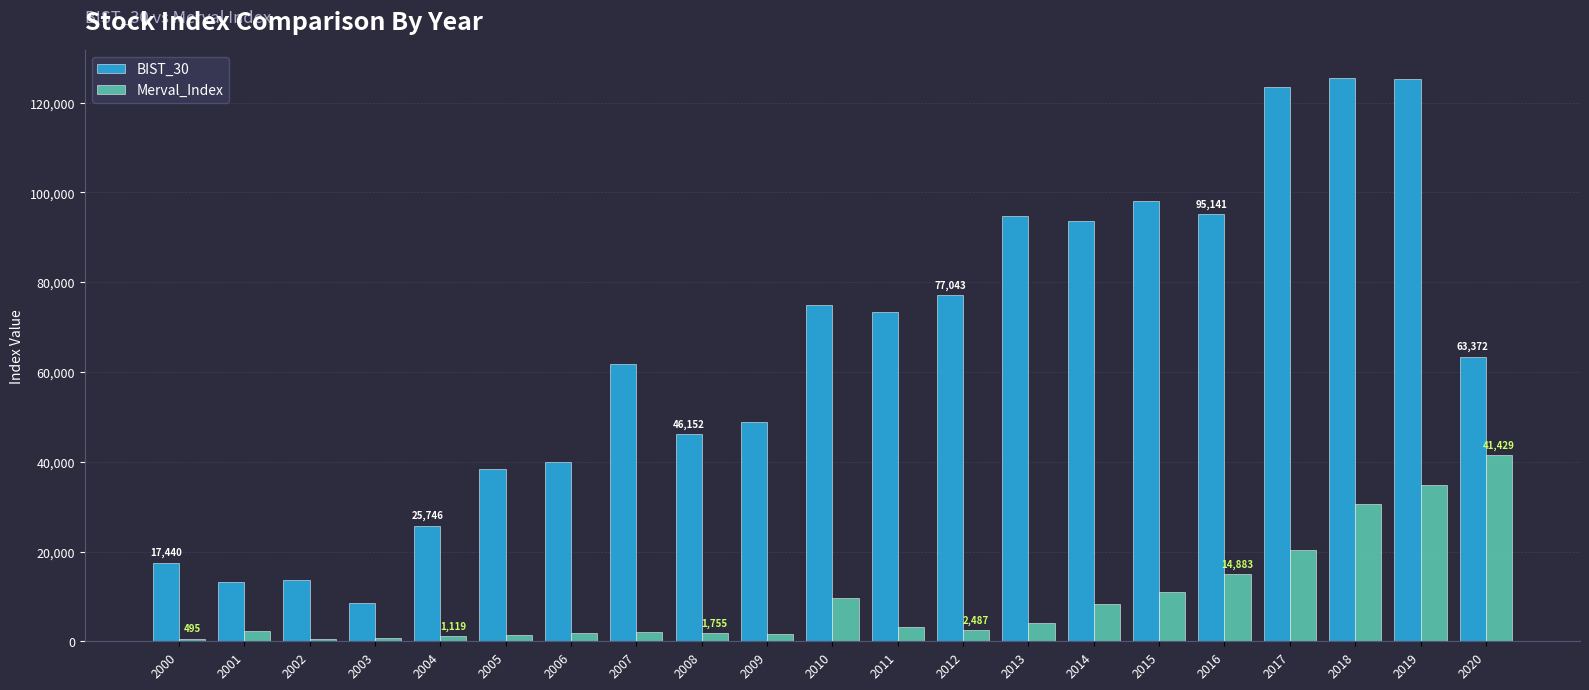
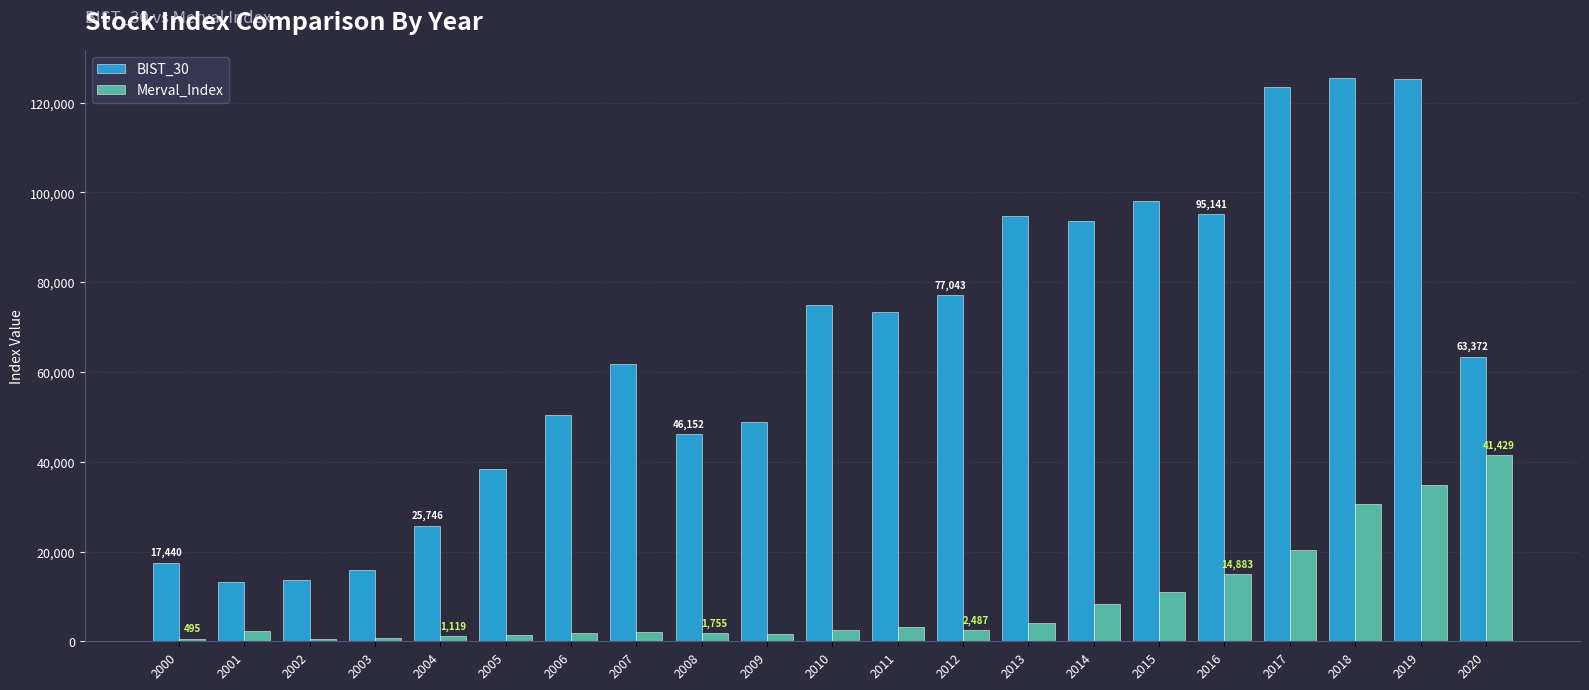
BIST_30, 2003: 9,000 -> 16,000
BIST_30, 2006: 40,000 -> 50,000
Merval_Index, 2010: 10,000 -> 3,000
